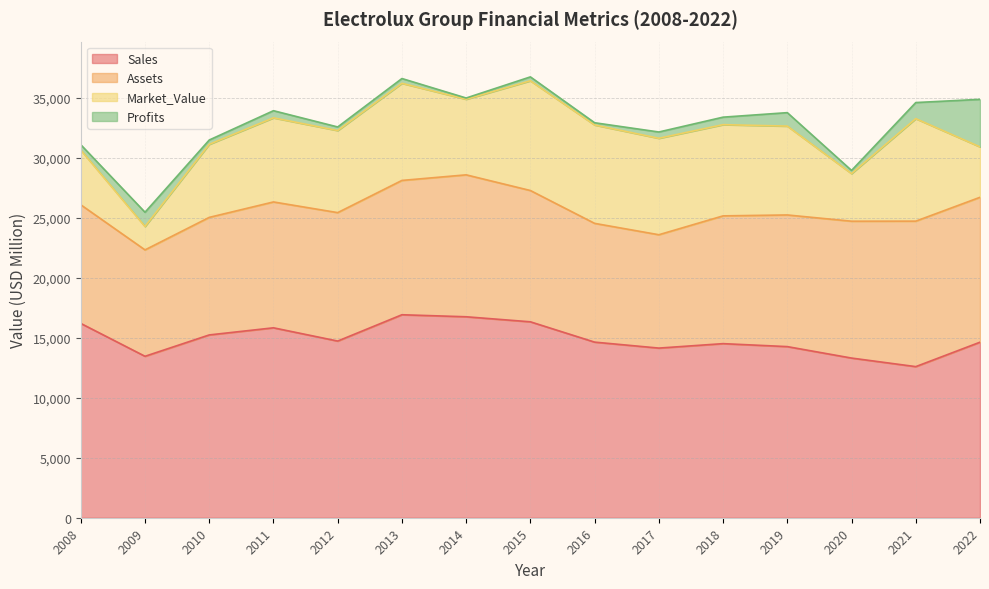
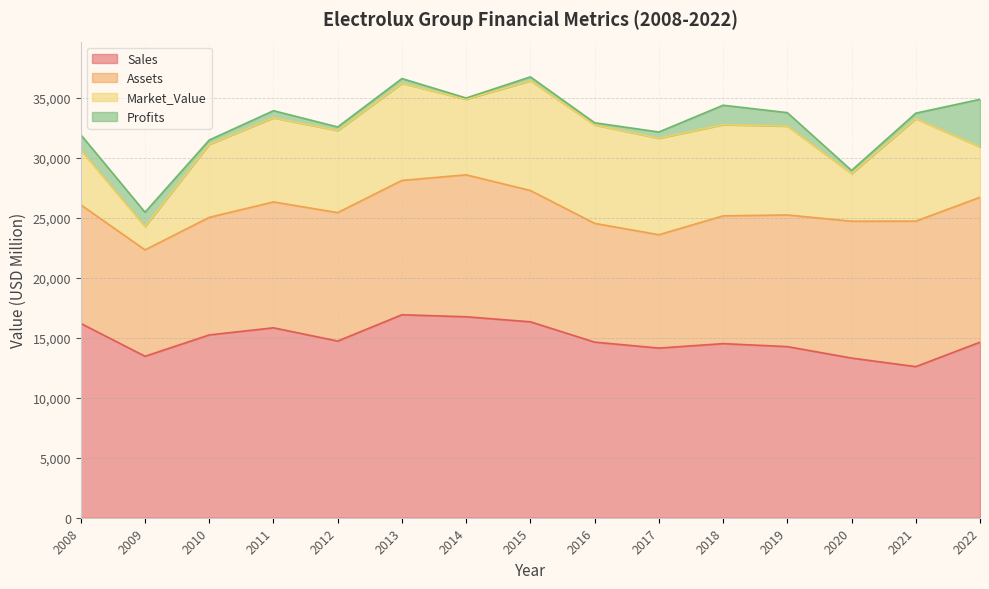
Profits, 2008: 500 -> 1,300
Profits, 2018: 600 -> 1,600
Profits, 2021: 1,300 -> 500
